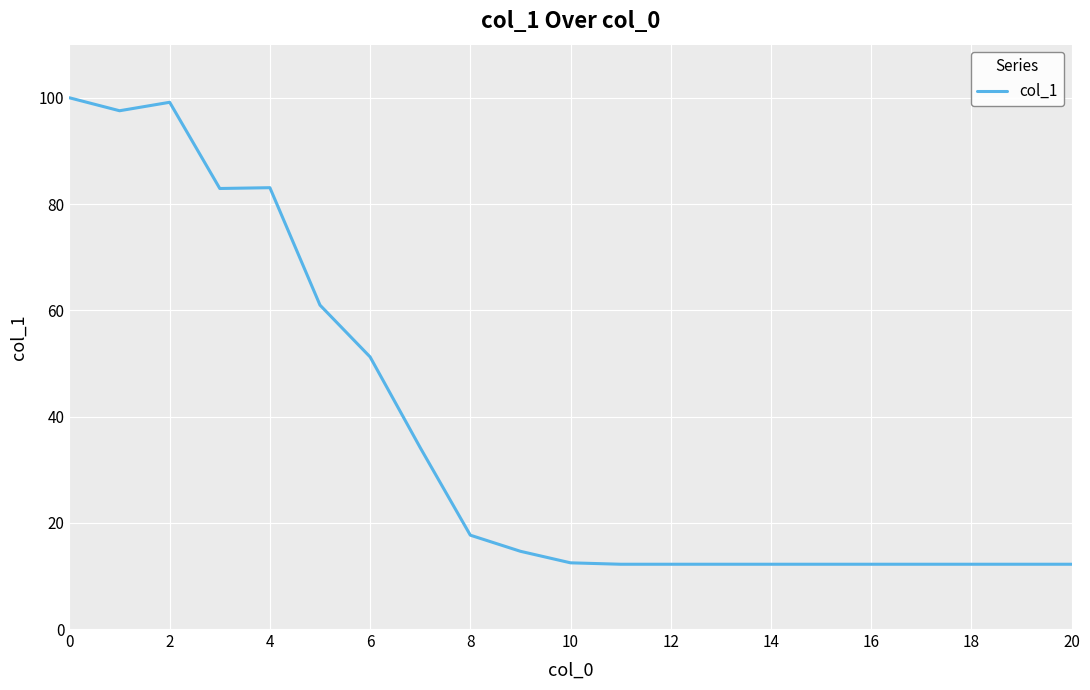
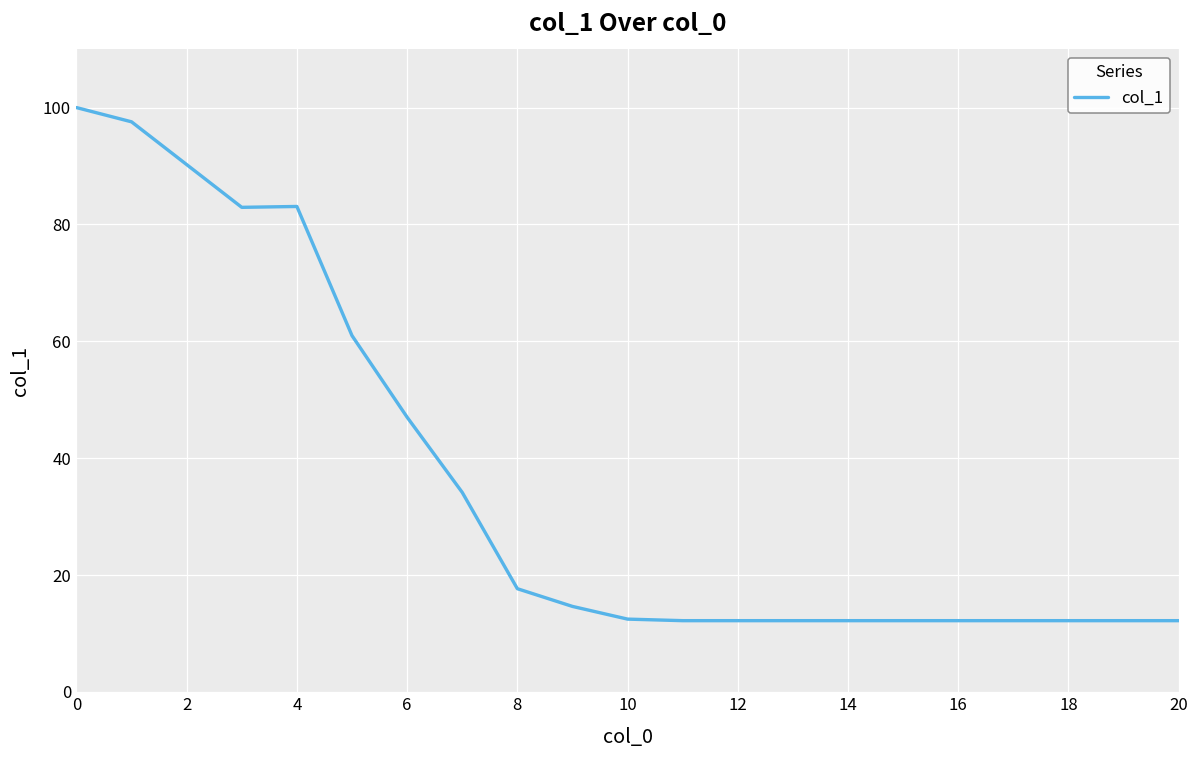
2: 99 -> 90
6: 51 -> 47
